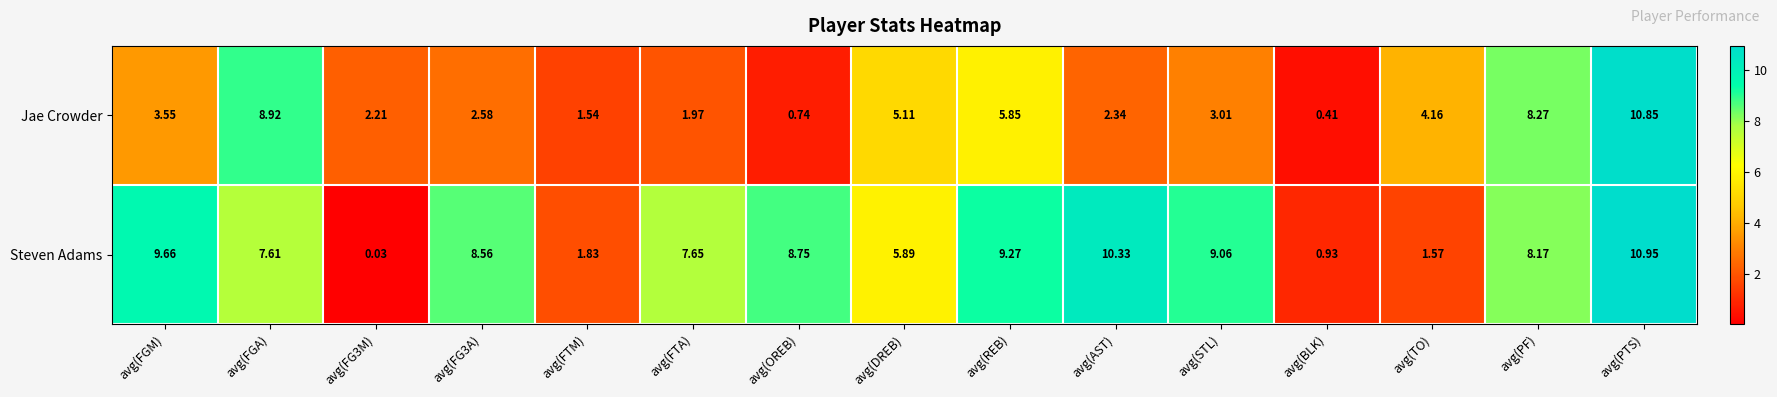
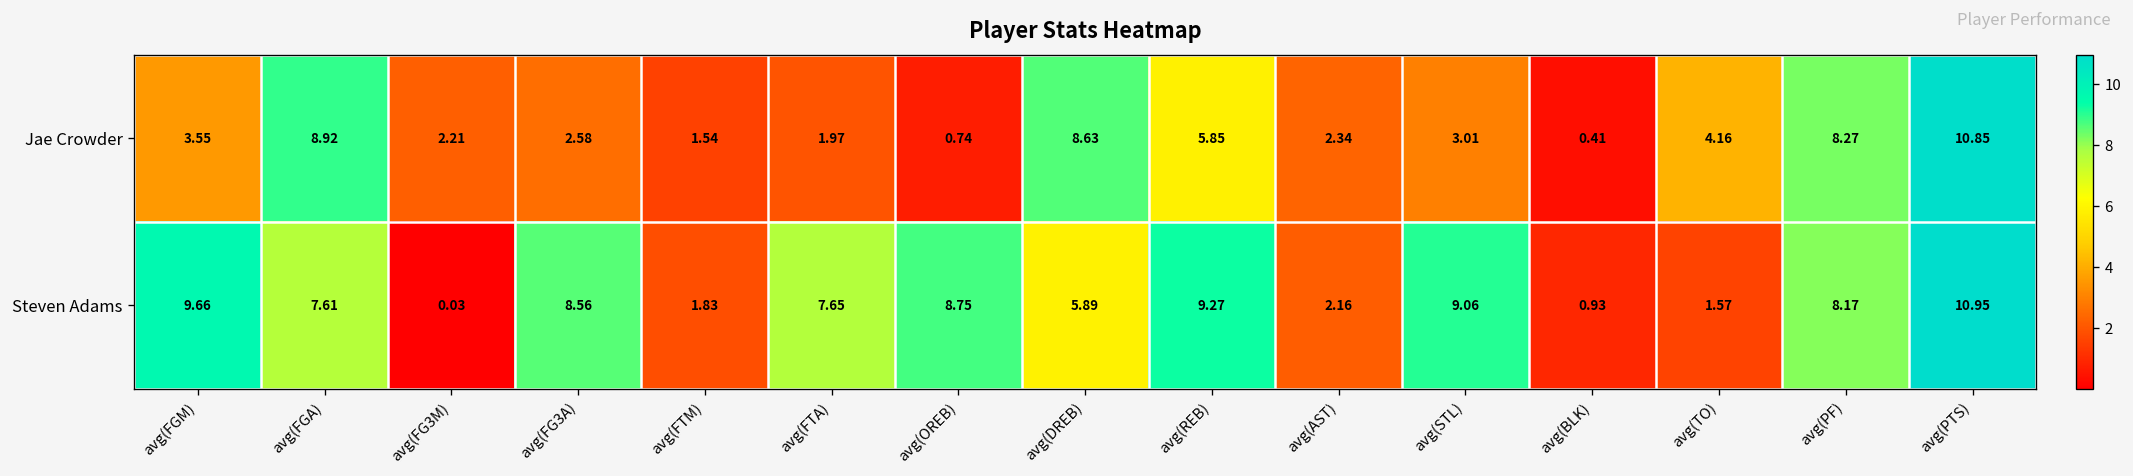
Jae Crowder, avg(DREB): 5.11 -> 8.63
Steven Adams, avg(AST): 10.33 -> 2.16
